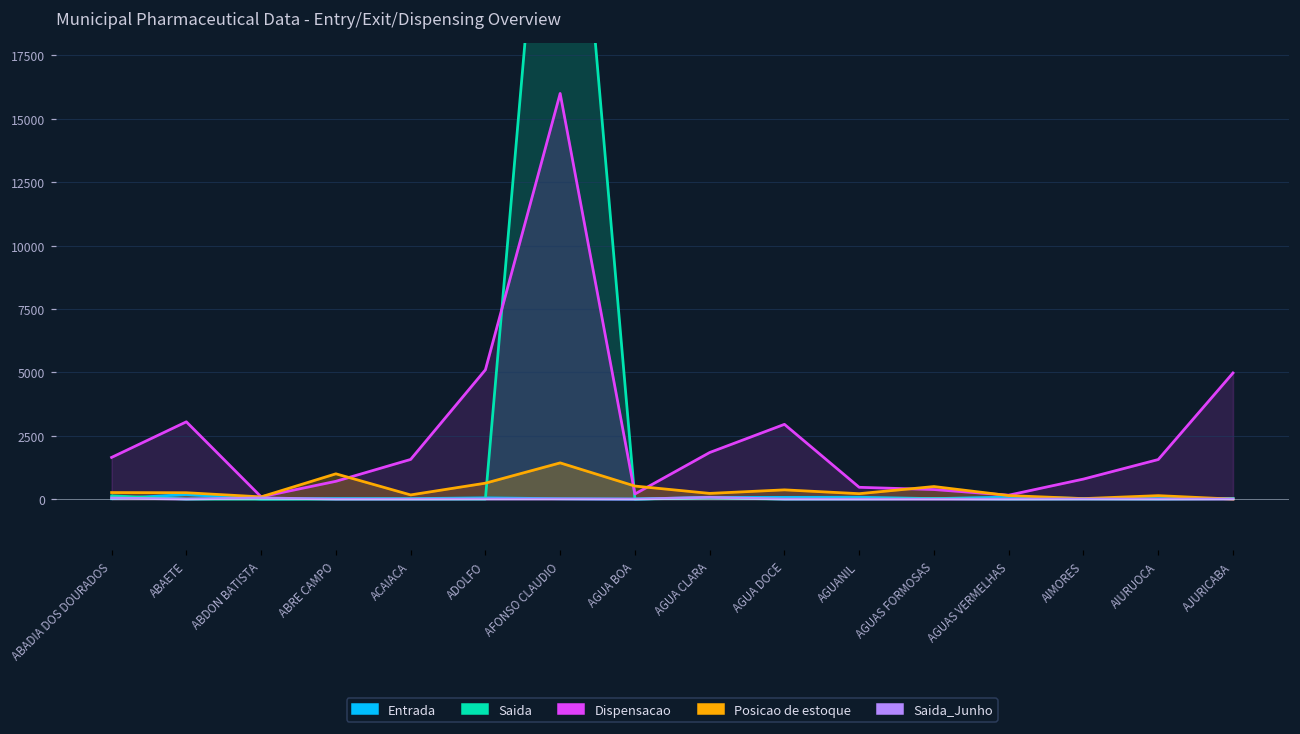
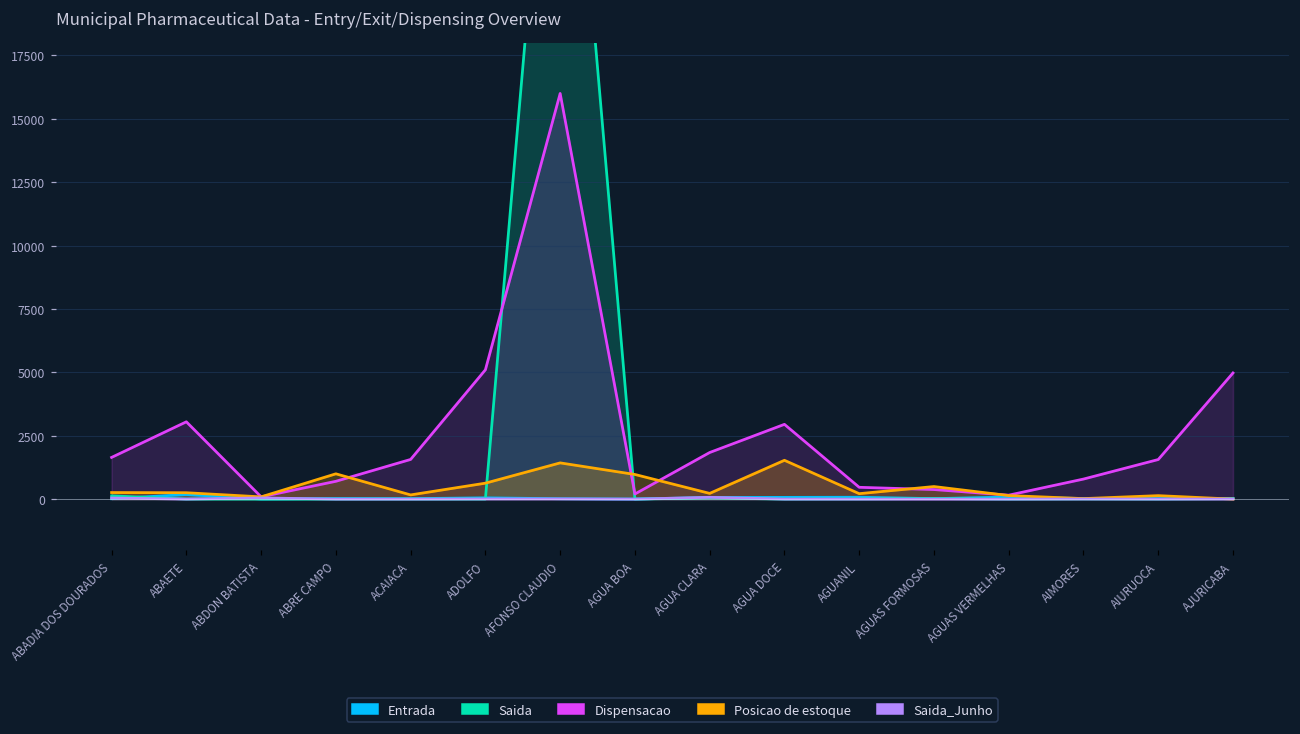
Posicao de estoque, AGUA BOA: 500 -> 1000
Posicao de estoque, AGUA DOCE: 400 -> 1500
